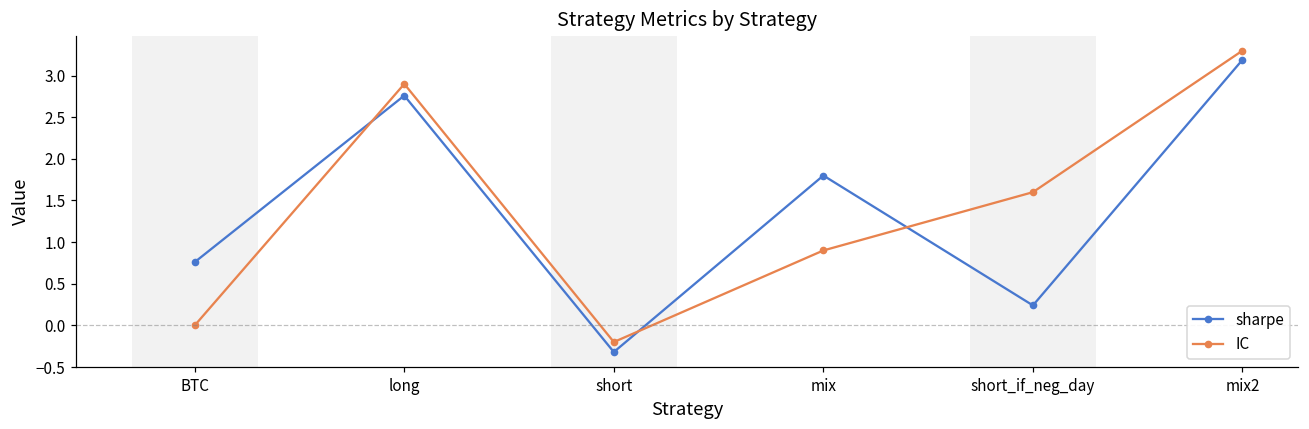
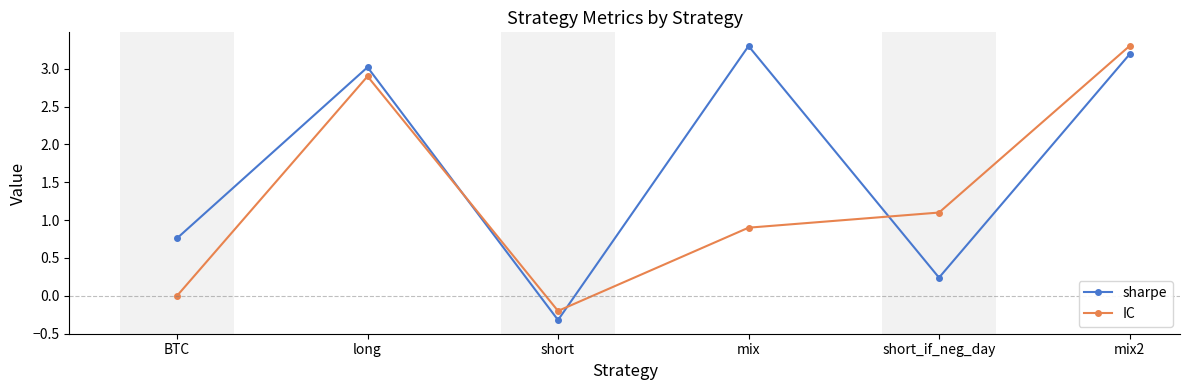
sharpe, long: 2.8 -> 3.0
sharpe, mix: 1.8 -> 3.3
IC, short_if_neg_day: 1.6 -> 1.1
